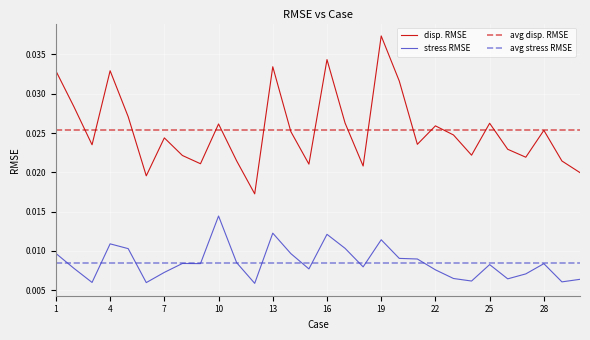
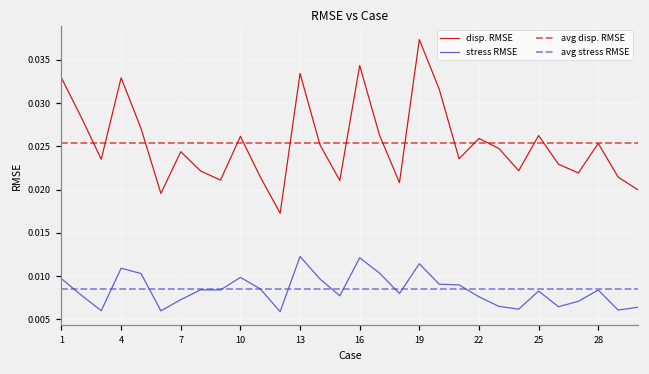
stress RMSE, 10: 0.014 -> 0.010
